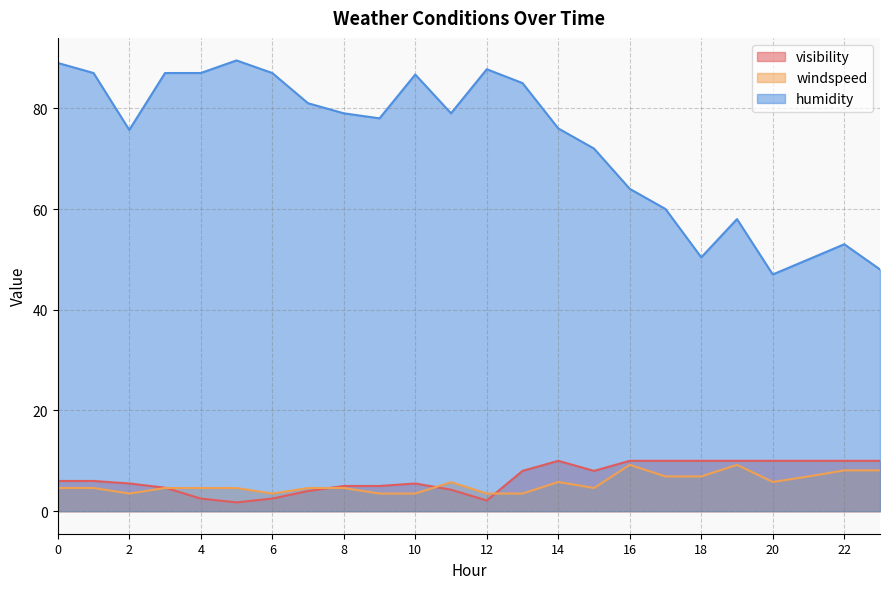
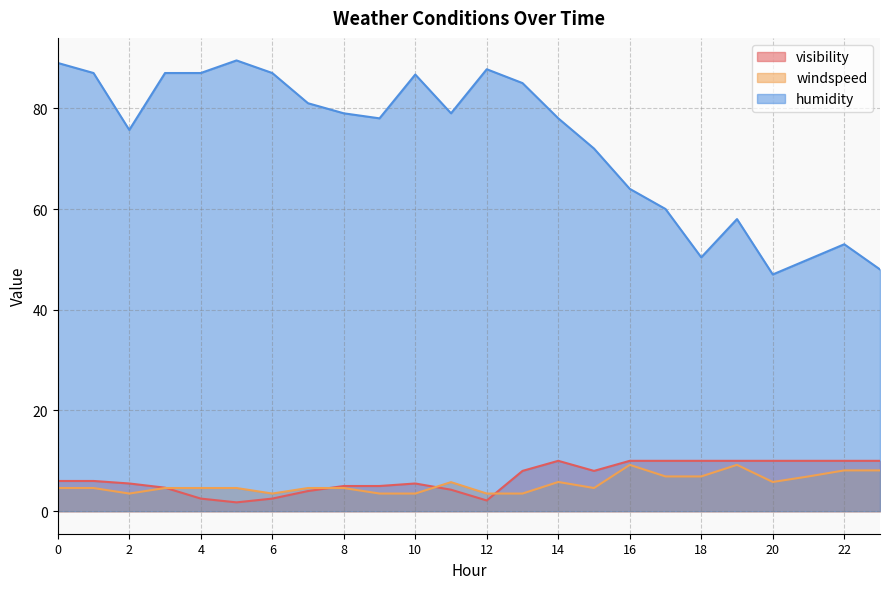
humidity, 14: 76 -> 78
